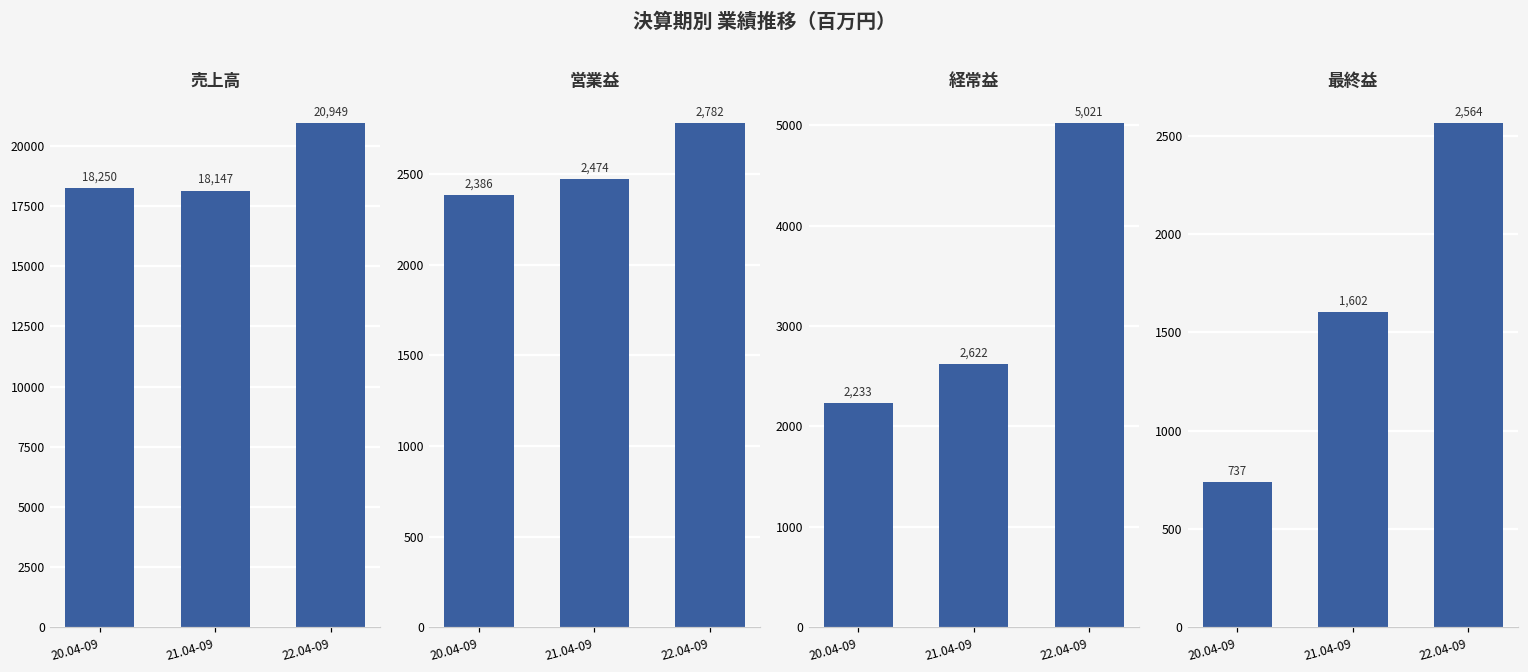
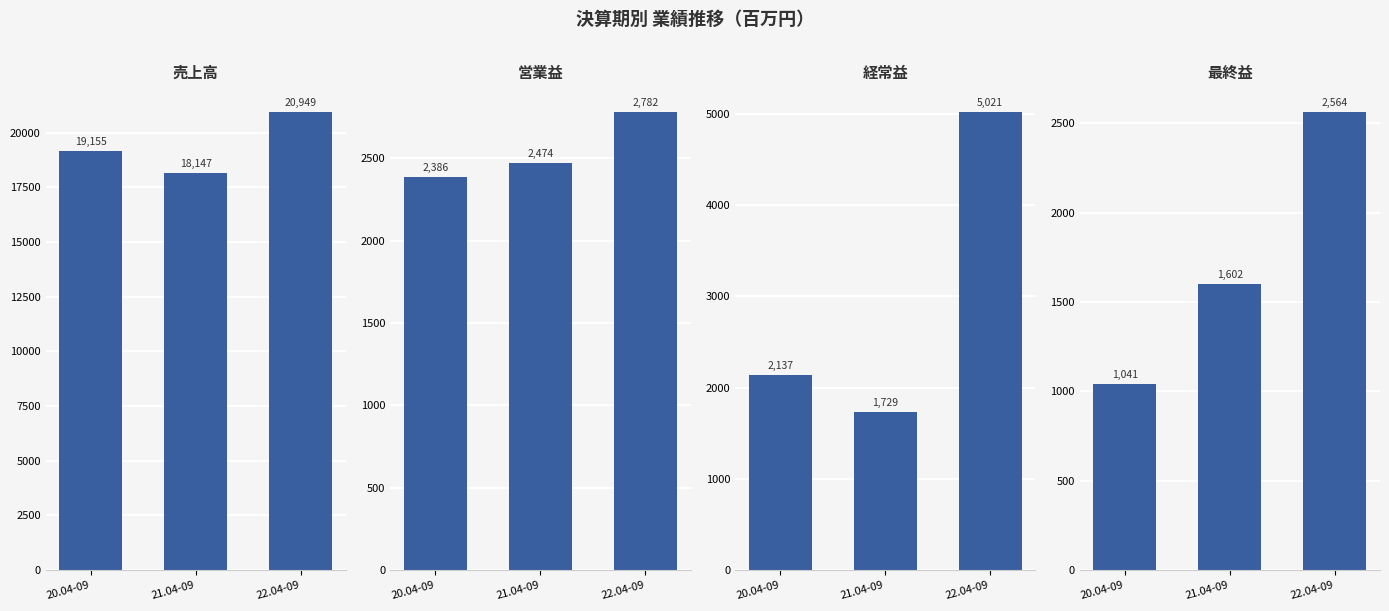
売上高, 20.04-09: 18,250 -> 19,155
経常益, 20.04-09: 2,233 -> 2,137
経常益, 21.04-09: 2,622 -> 1,729
最終益, 20.04-09: 737 -> 1,041
